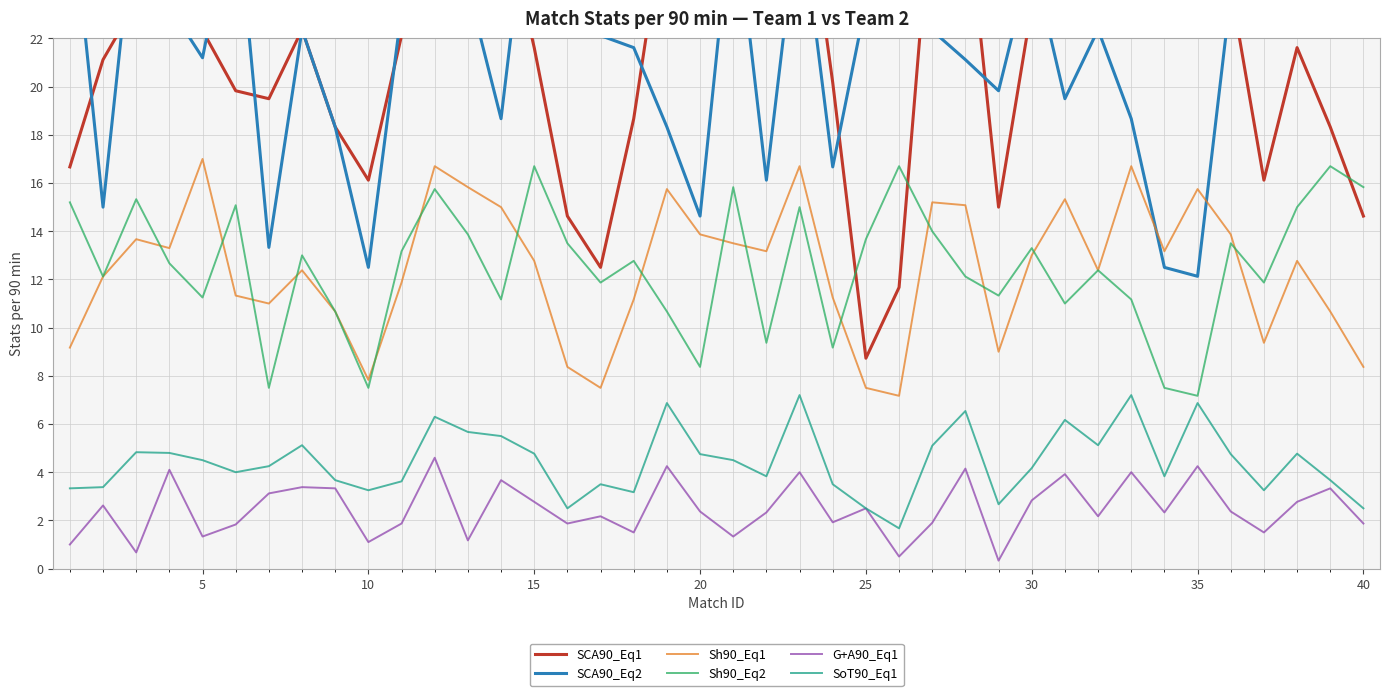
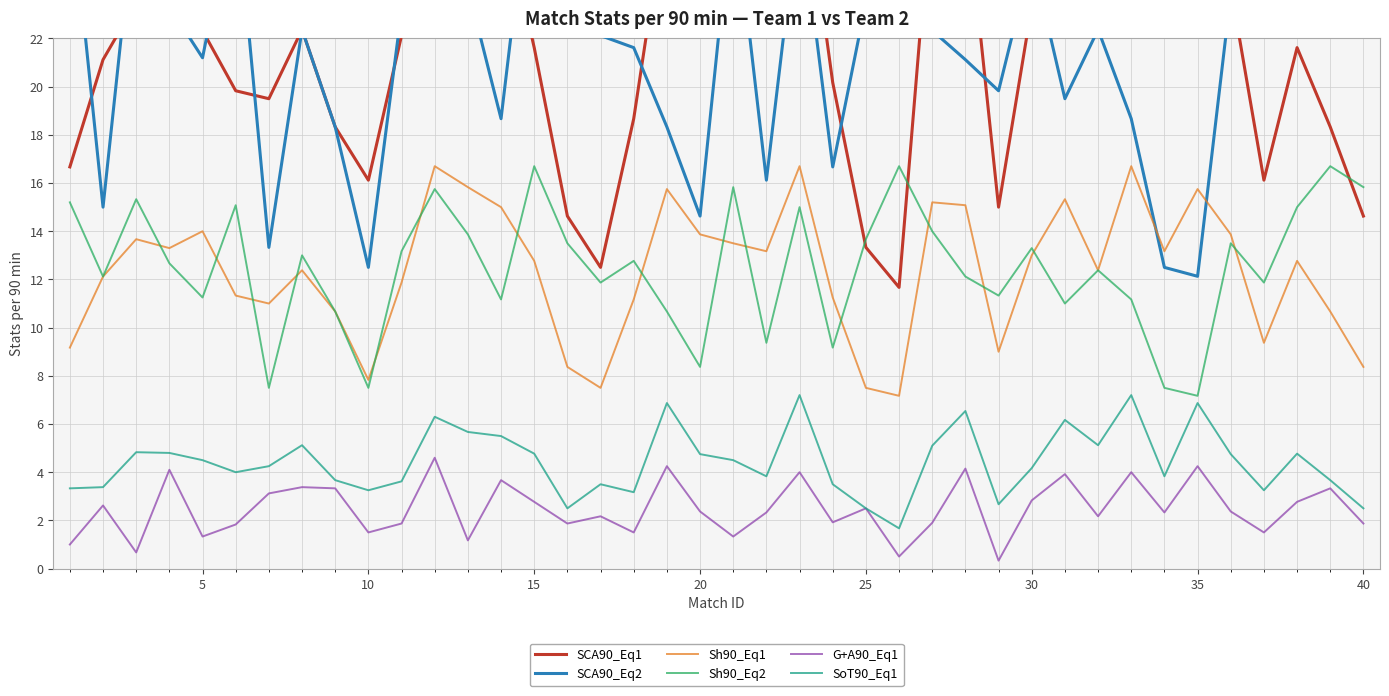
Sh90_Eq1, 5: 17 -> 14
G+A90_Eq1, 10: 1.1 -> 1.5
SCA90_Eq1, 25: 8.7 -> 13.3
